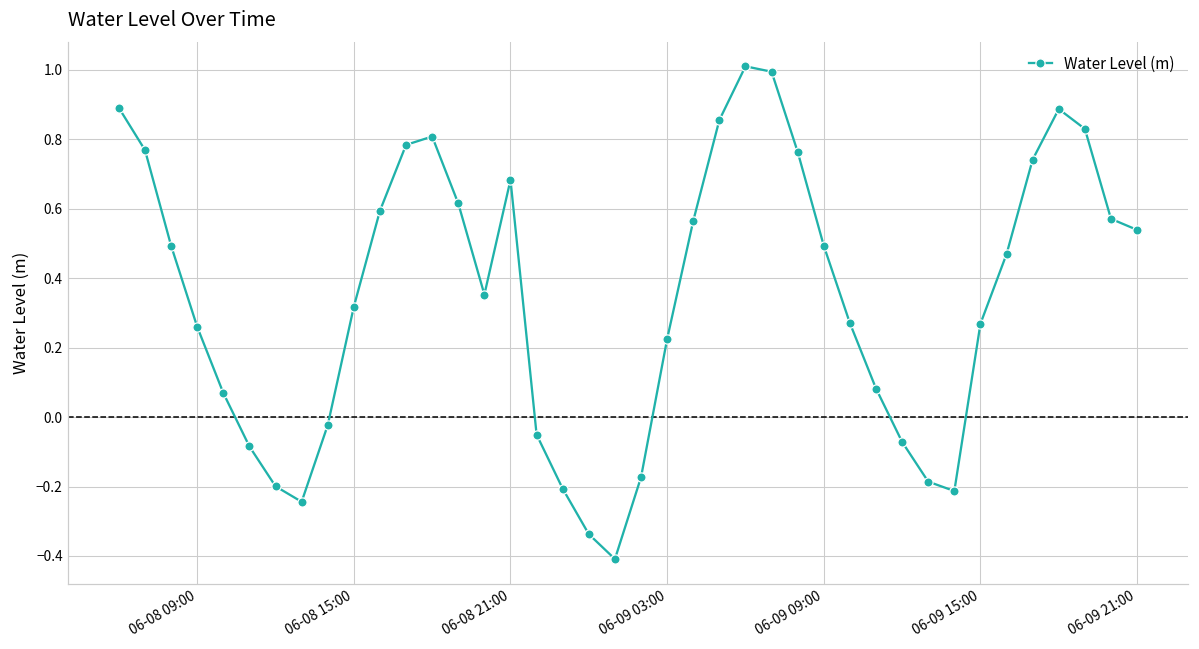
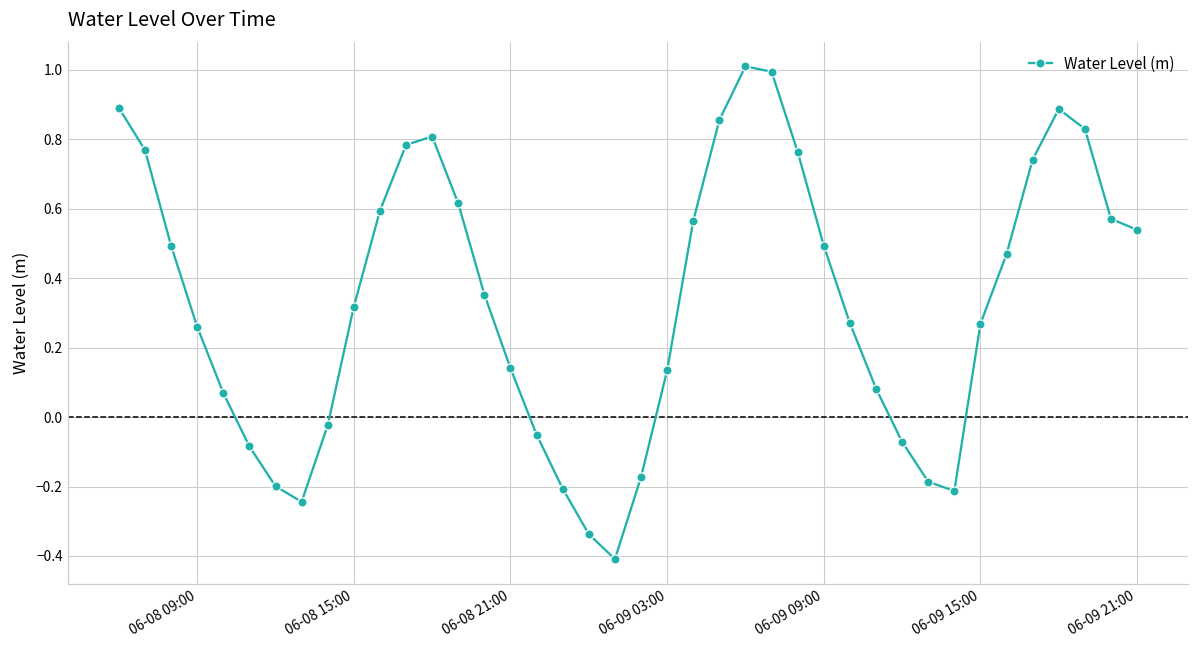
06-08 21:00: 0.68 -> 0.14
06-09 03:00: 0.22 -> 0.13
